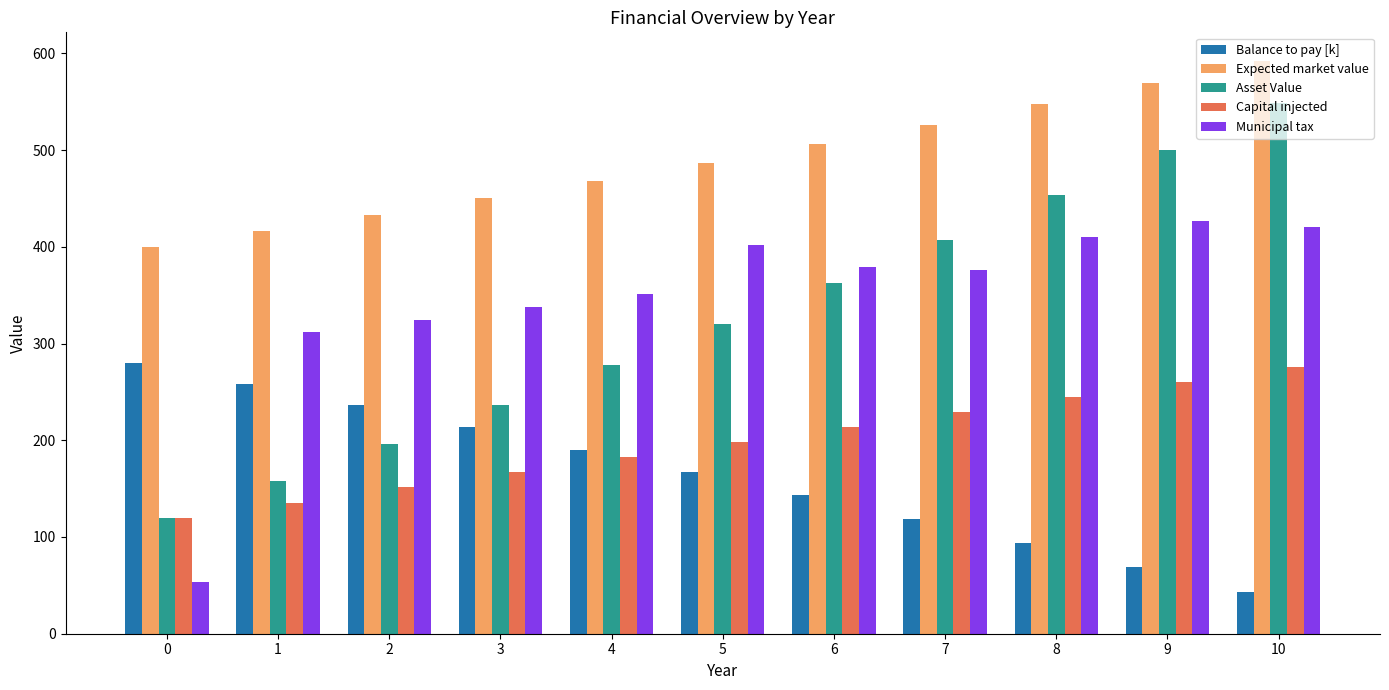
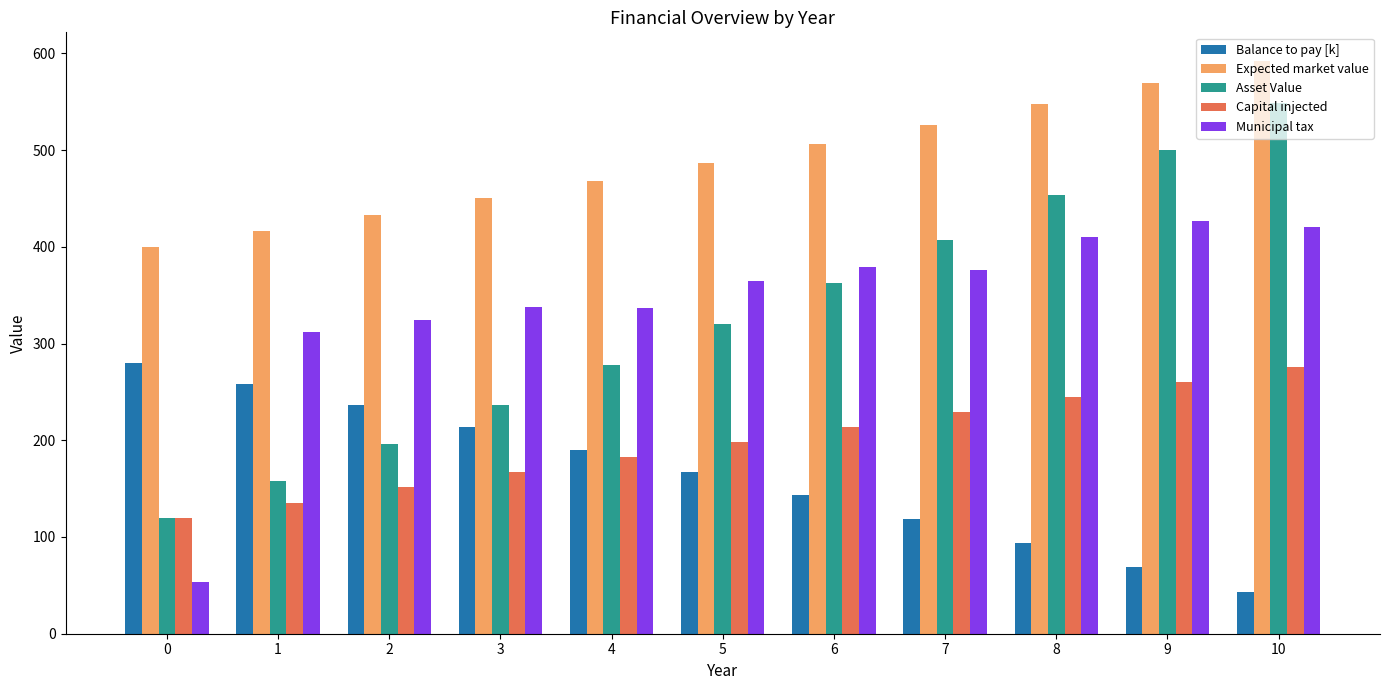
Municipal tax, 4: 350 -> 340
Municipal tax, 5: 400 -> 360
